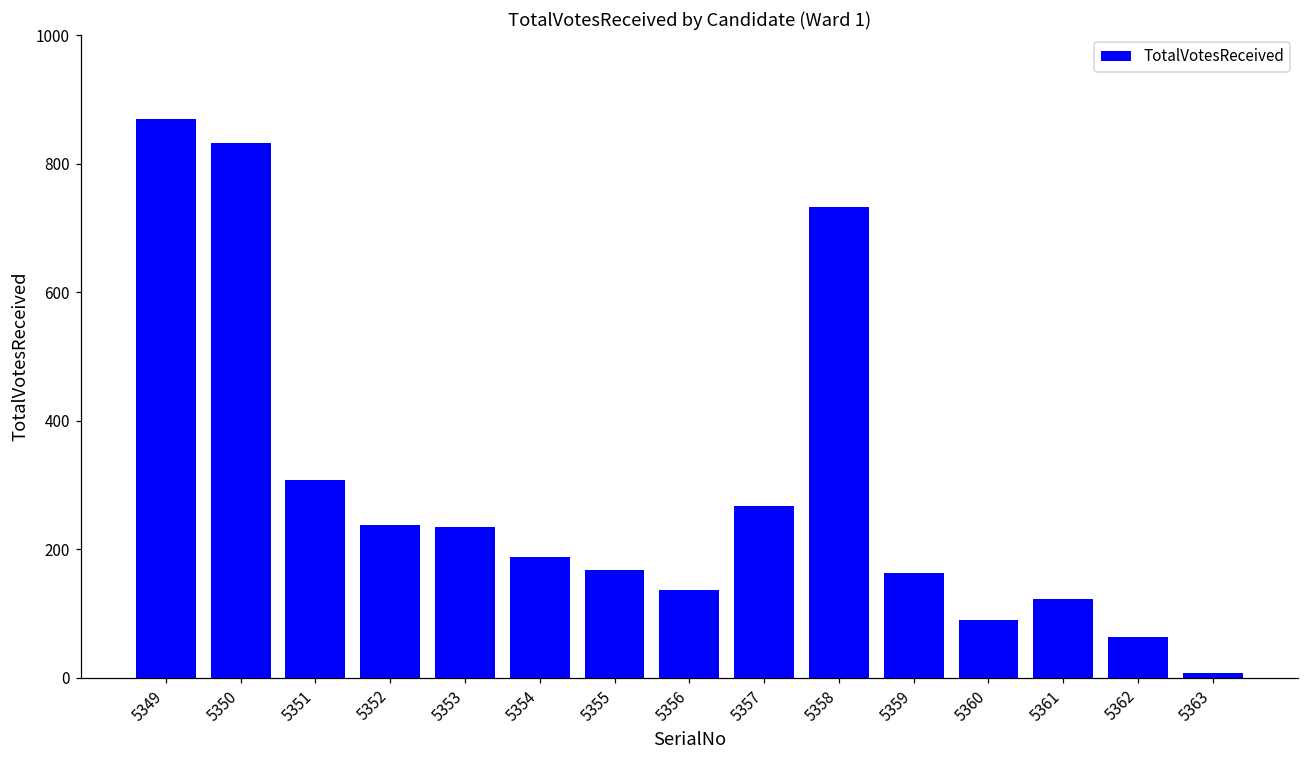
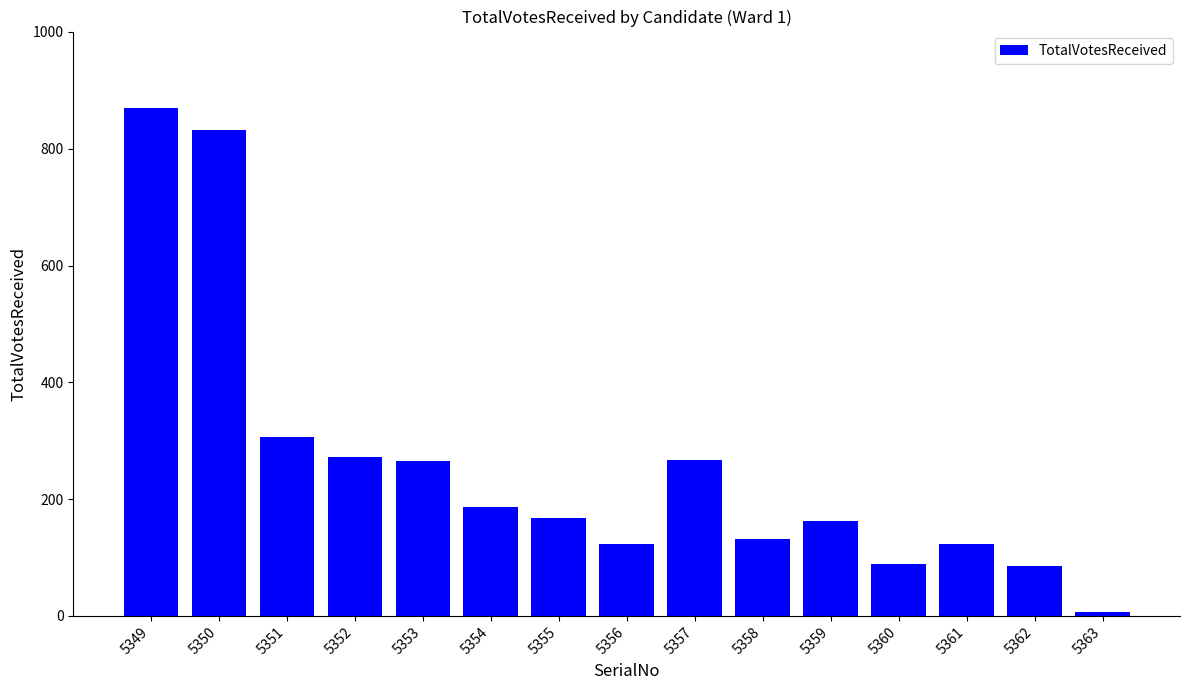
5352: 240 -> 270
5353: 240 -> 270
5356: 140 -> 120
5358: 730 -> 130
5362: 60 -> 90
